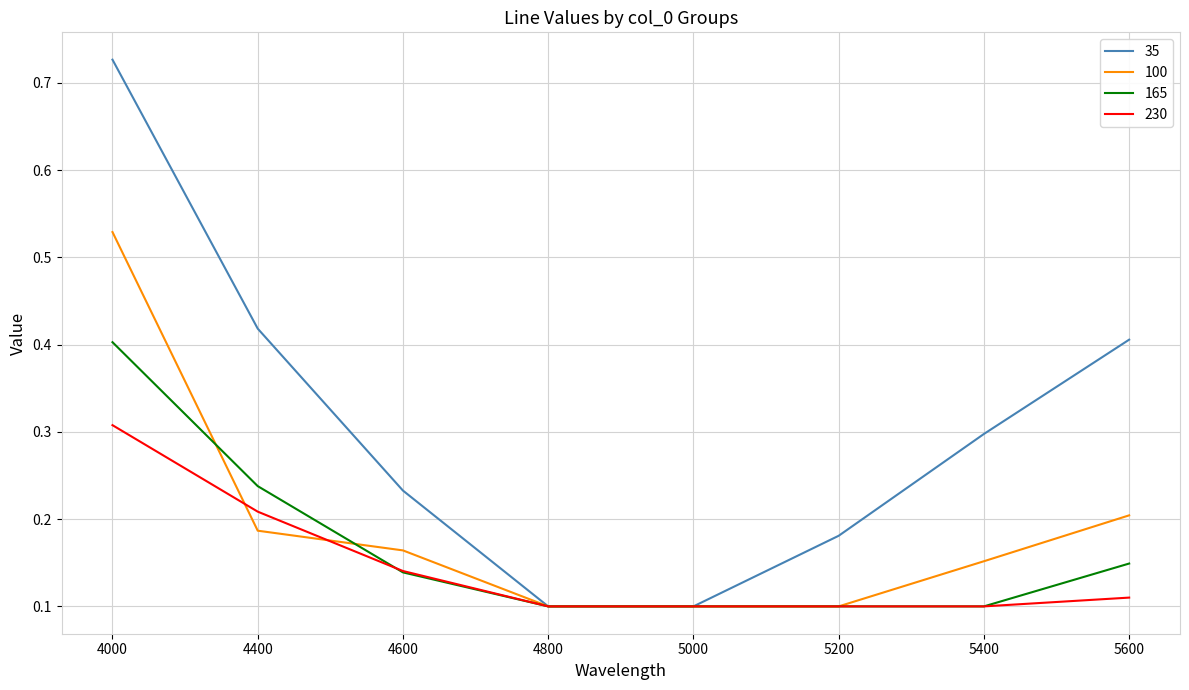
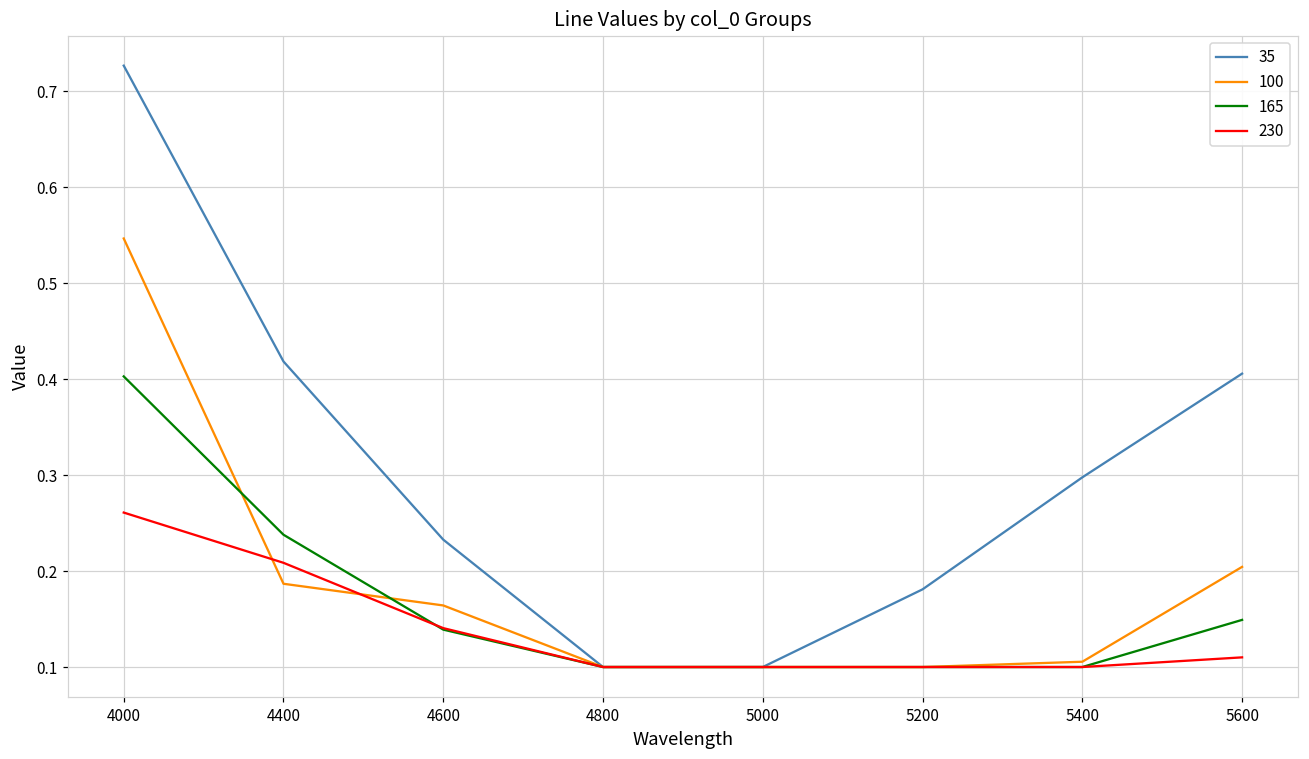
100, 4000: 0.53 -> 0.55
230, 4000: 0.31 -> 0.26
100, 5400: 0.15 -> 0.11
